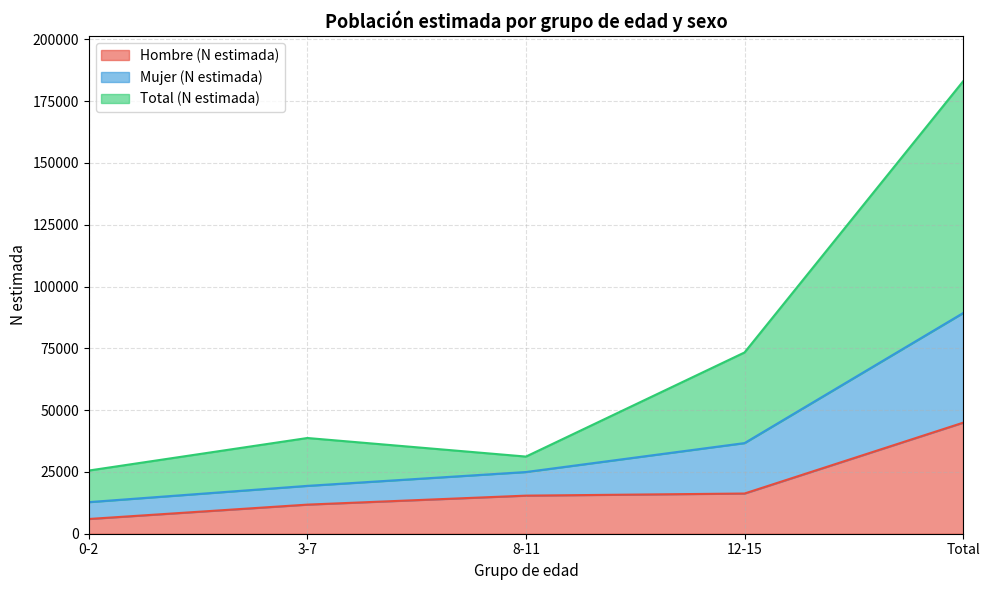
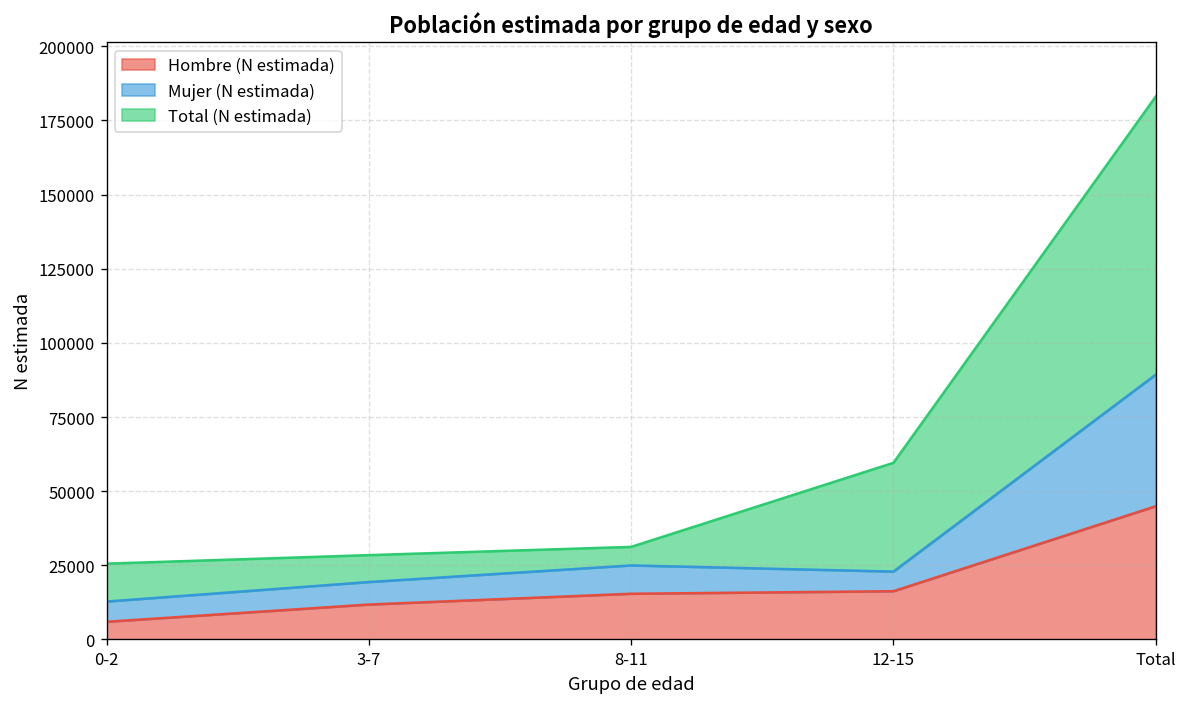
Total (N estimada), 3-7: 19000 -> 9000
Mujer (N estimada), 12-15: 20000 -> 7000
